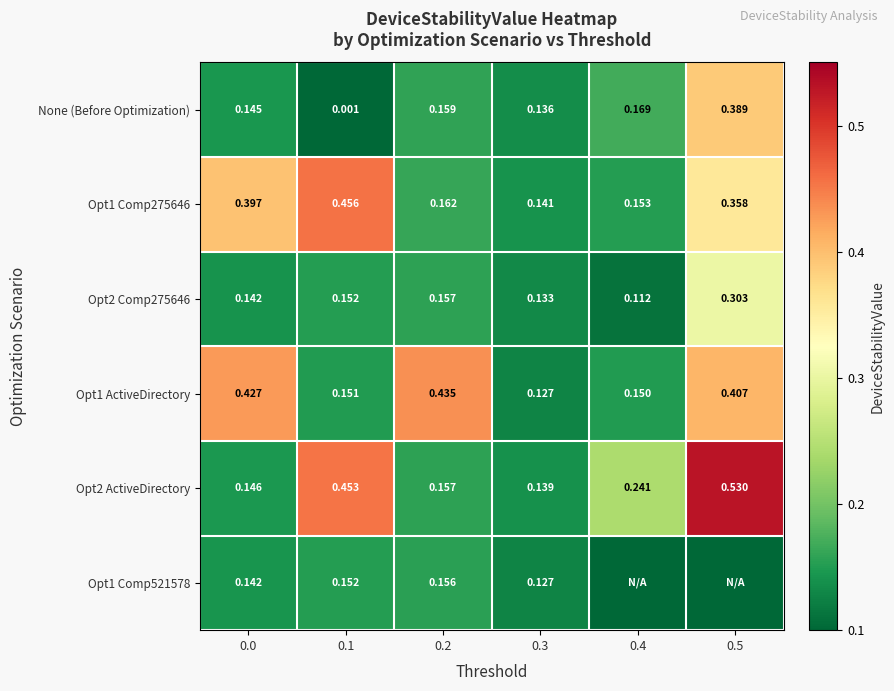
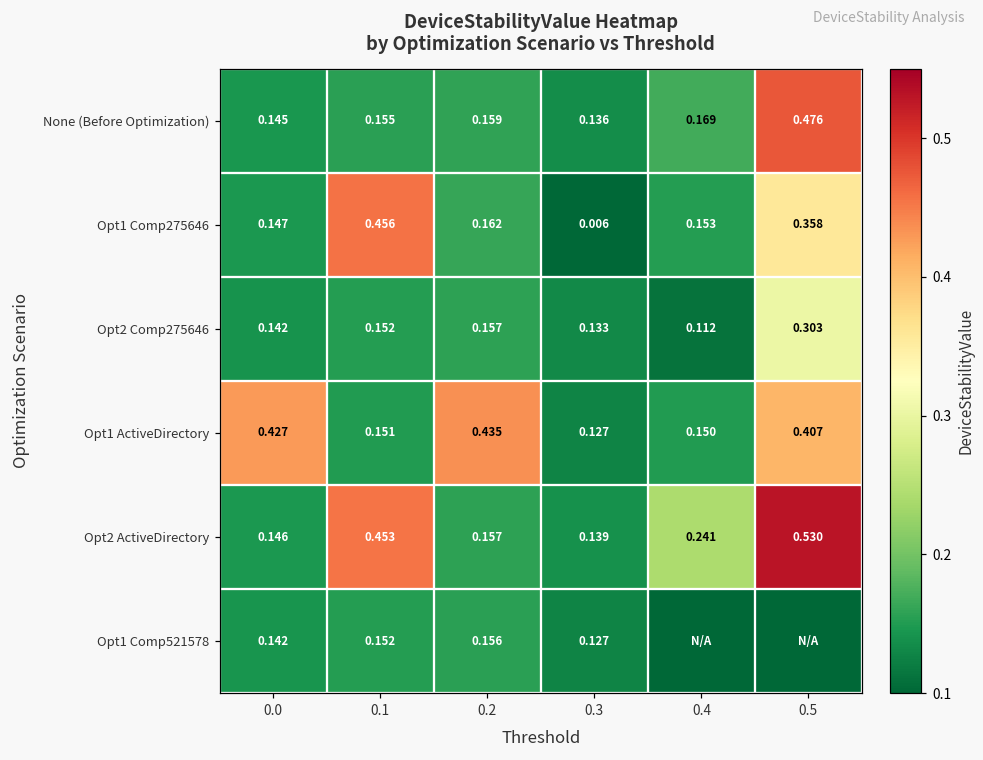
None (Before Optimization), 0.1: 0.001 -> 0.155
None (Before Optimization), 0.5: 0.389 -> 0.476
Opt1 Comp275646, 0.0: 0.397 -> 0.147
Opt1 Comp275646, 0.3: 0.141 -> 0.006
